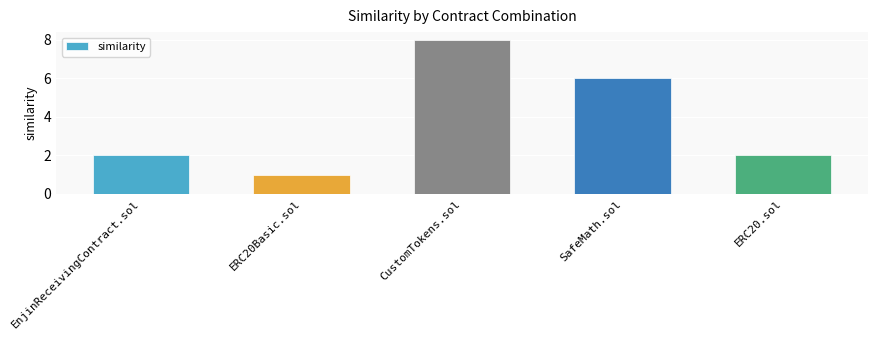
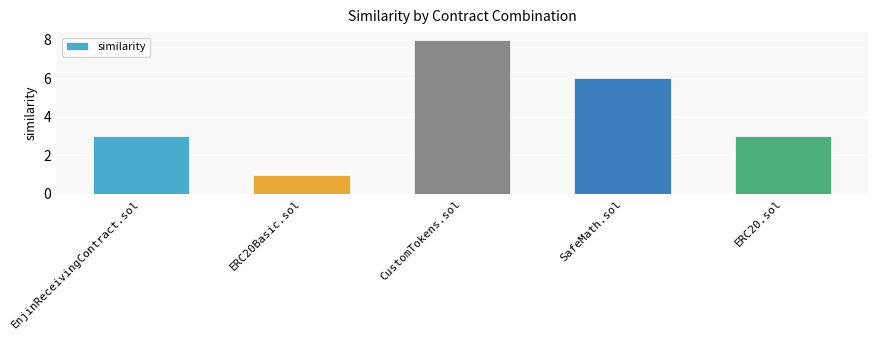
EnjinReceivingContract.sol: 2 -> 3
ERC20.sol: 2 -> 3
